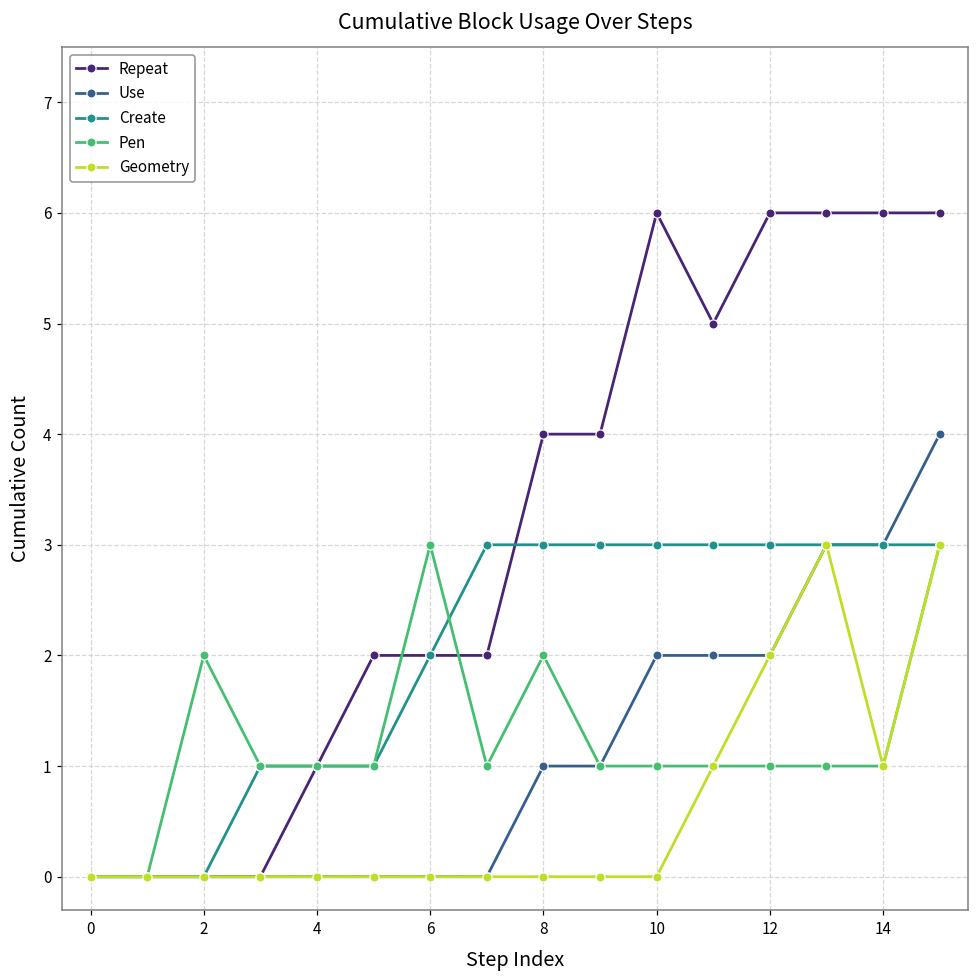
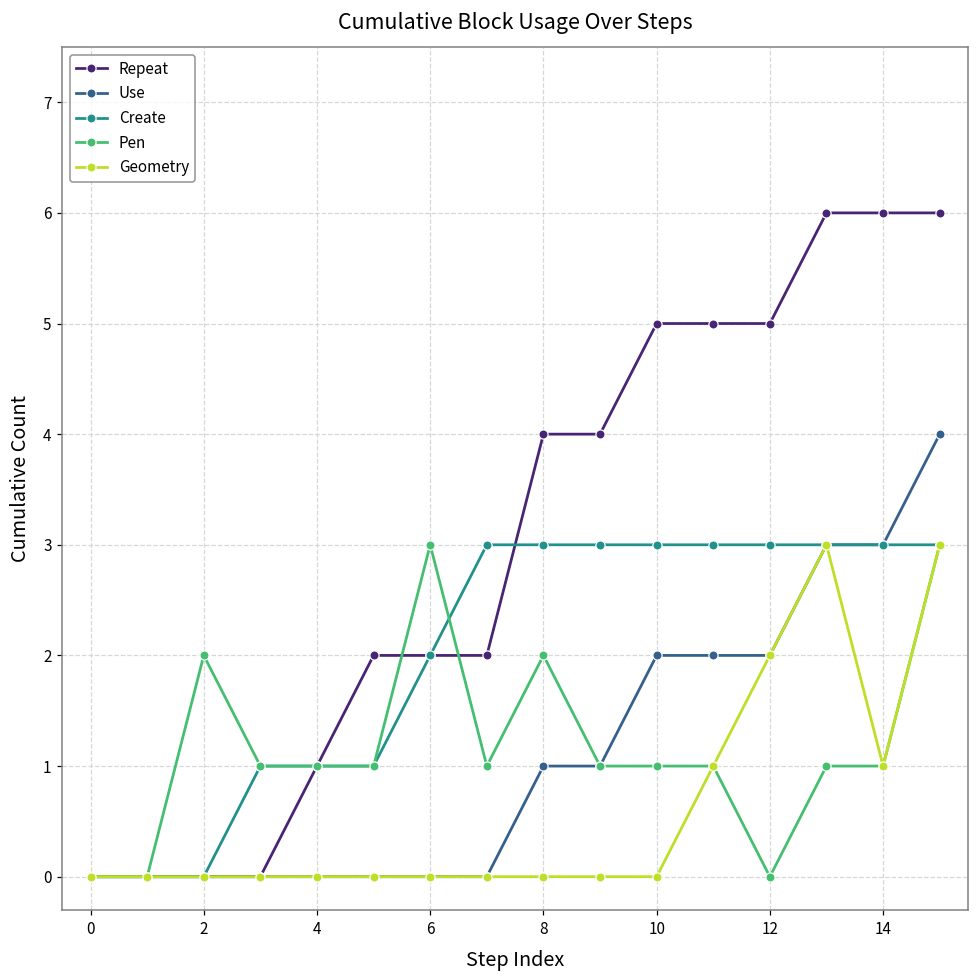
Repeat, 10: 6 -> 5
Repeat, 12: 6 -> 5
Pen, 12: 1 -> 0
